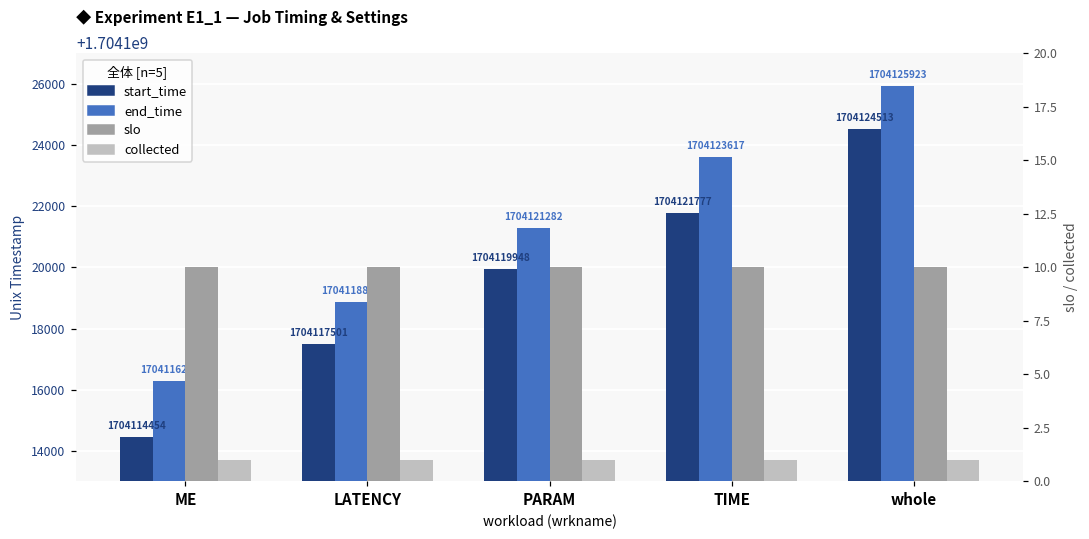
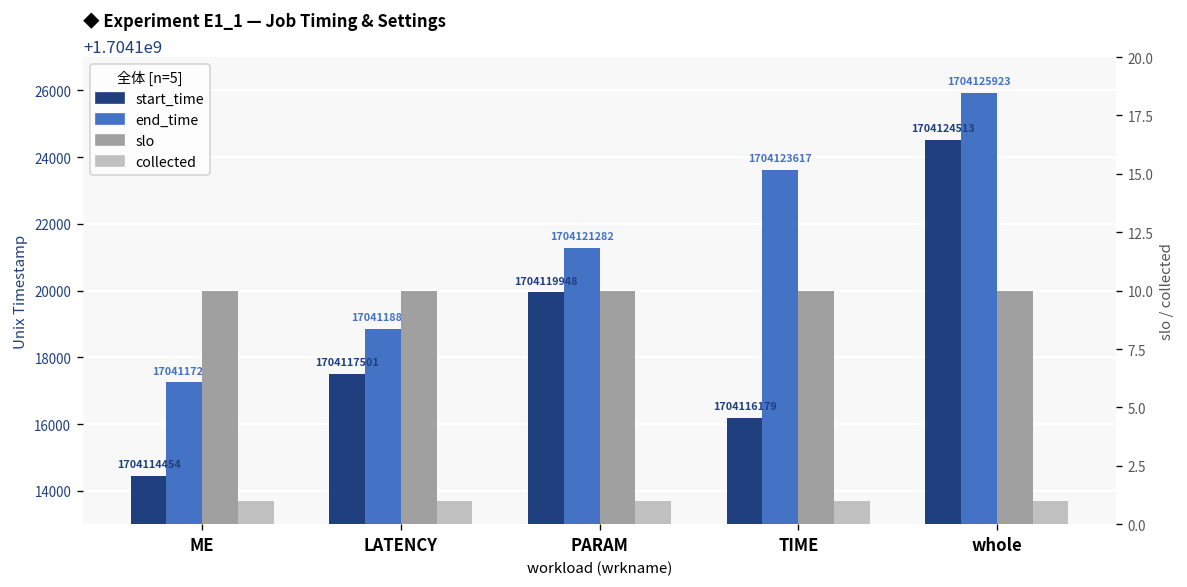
end_time, ME: 1704116291 -> 1704117250
start_time, TIME: 1704121777 -> 1704116179
